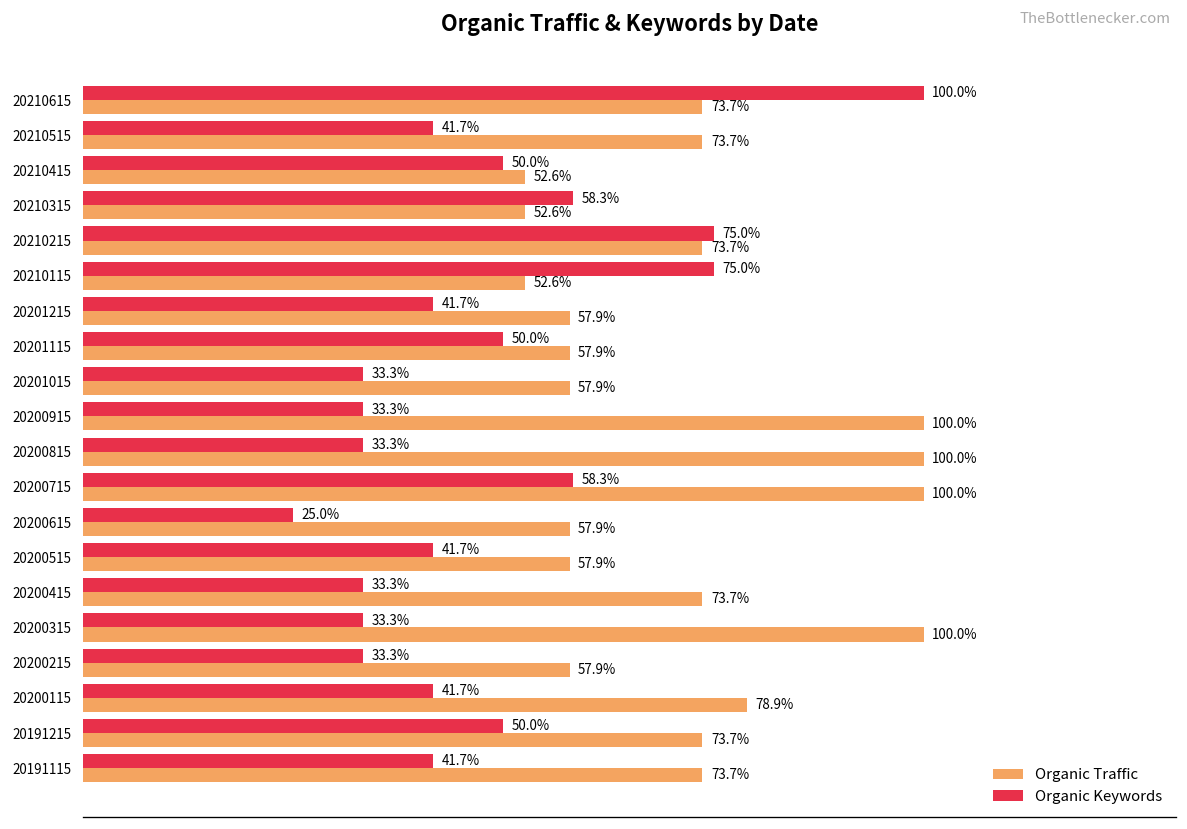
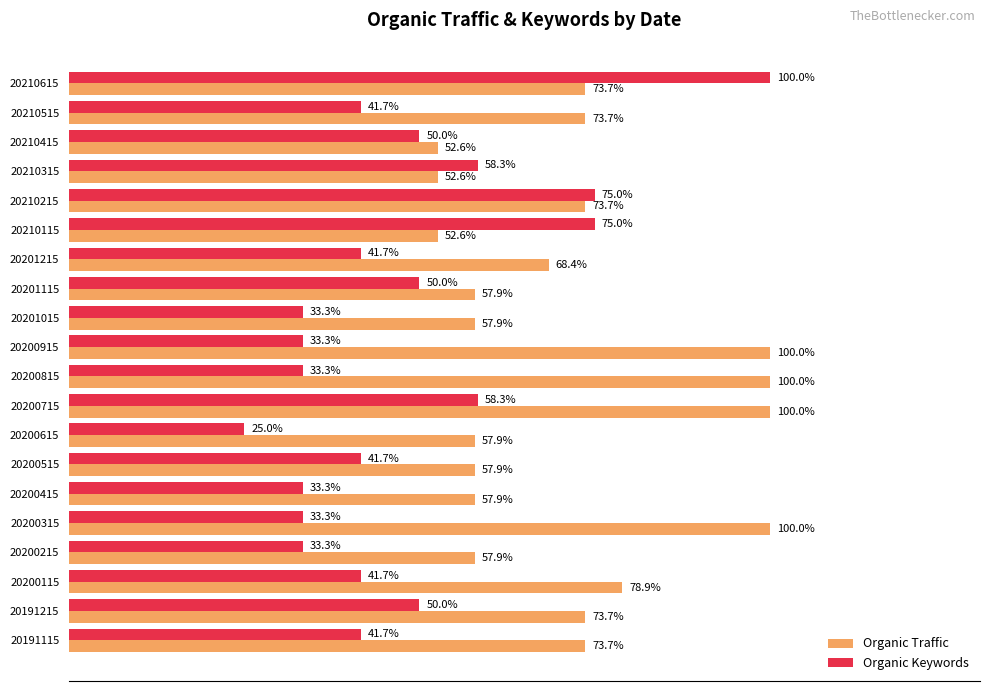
Organic Traffic, 20201215: 57.9% -> 68.4%
Organic Traffic, 20200415: 73.7% -> 57.9%
